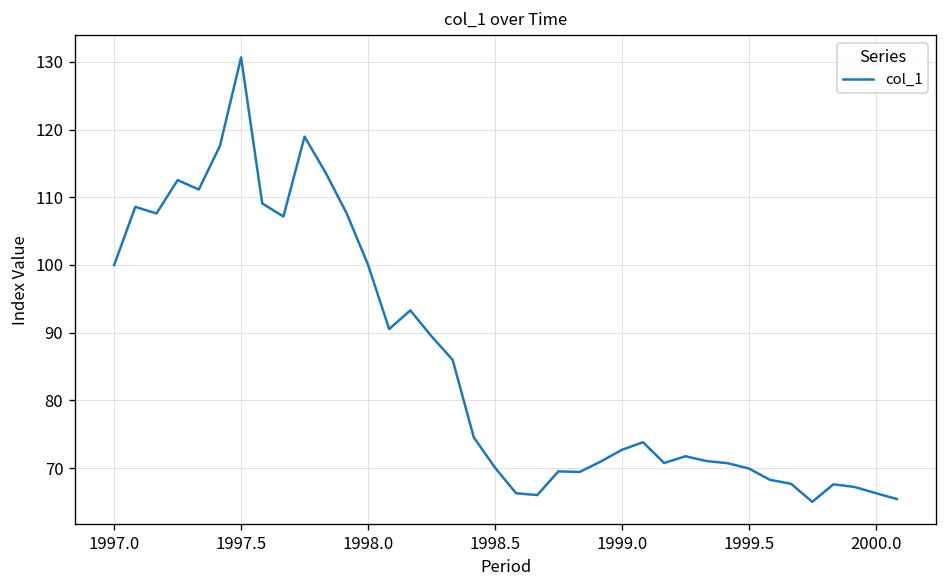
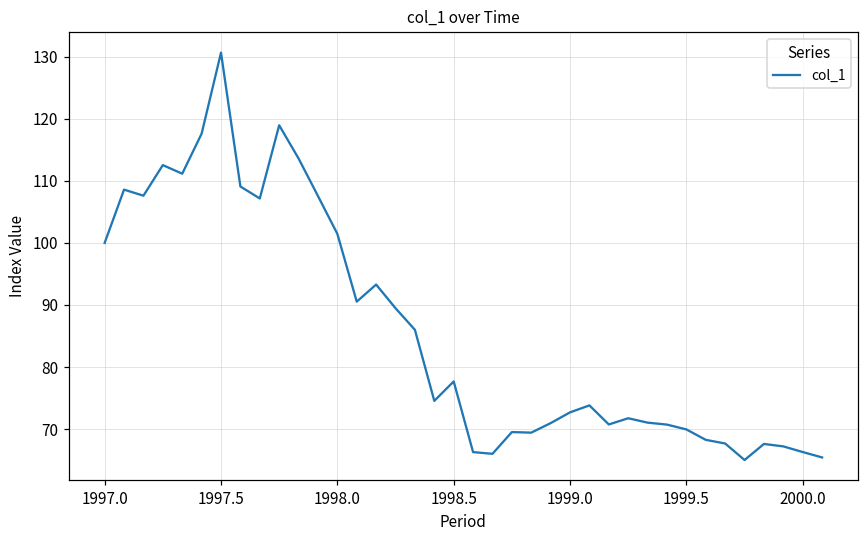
1998.0: 100 -> 101
1998.5: 70 -> 78
